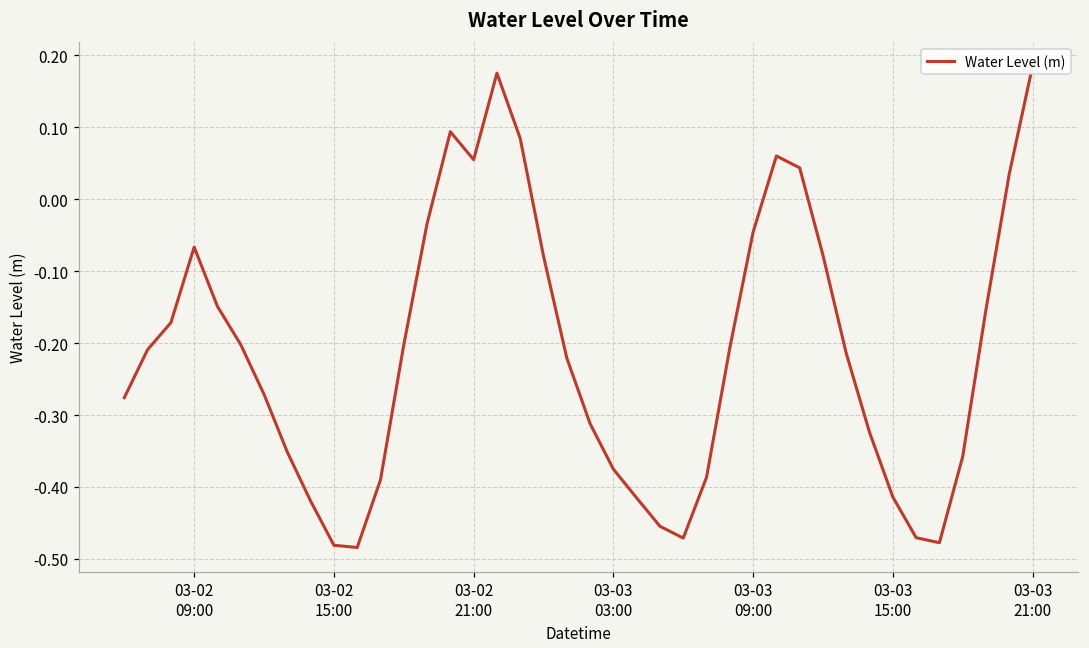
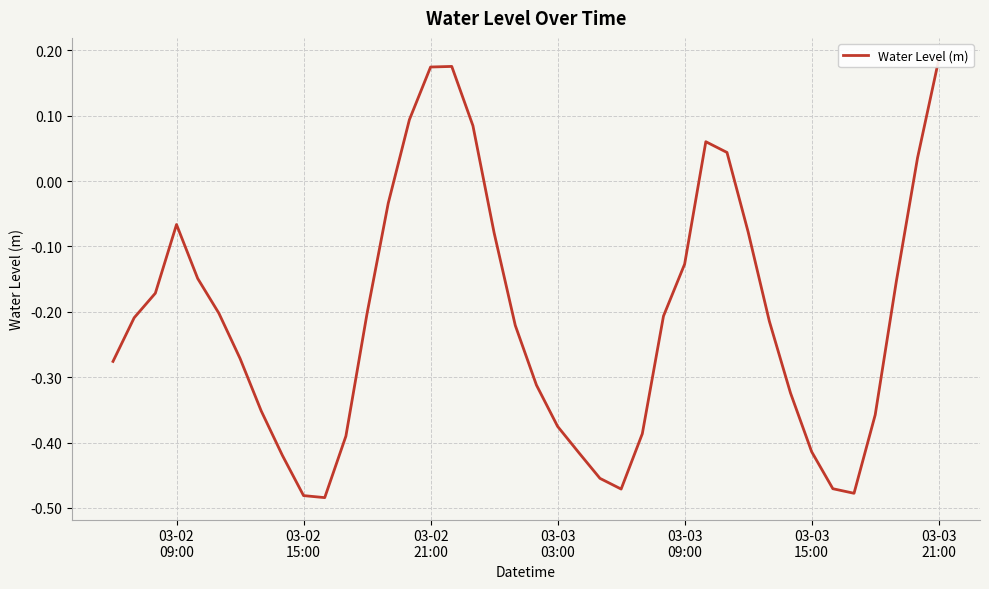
03-02 21:00: 0.06 -> 0.17
03-03 09:00: -0.05 -> -0.13
